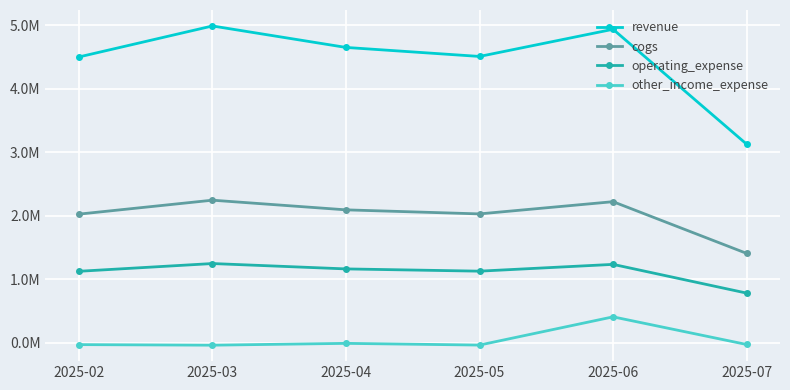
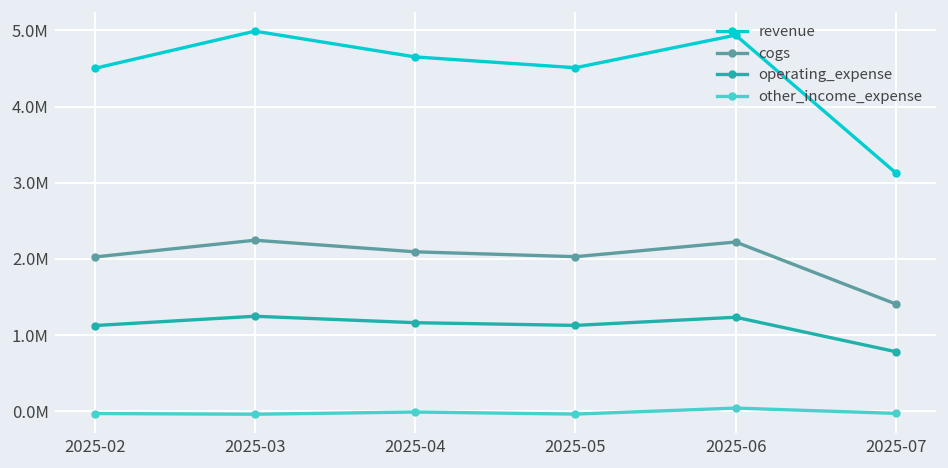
other_income_expense, 2025-06: 400000 -> 0
